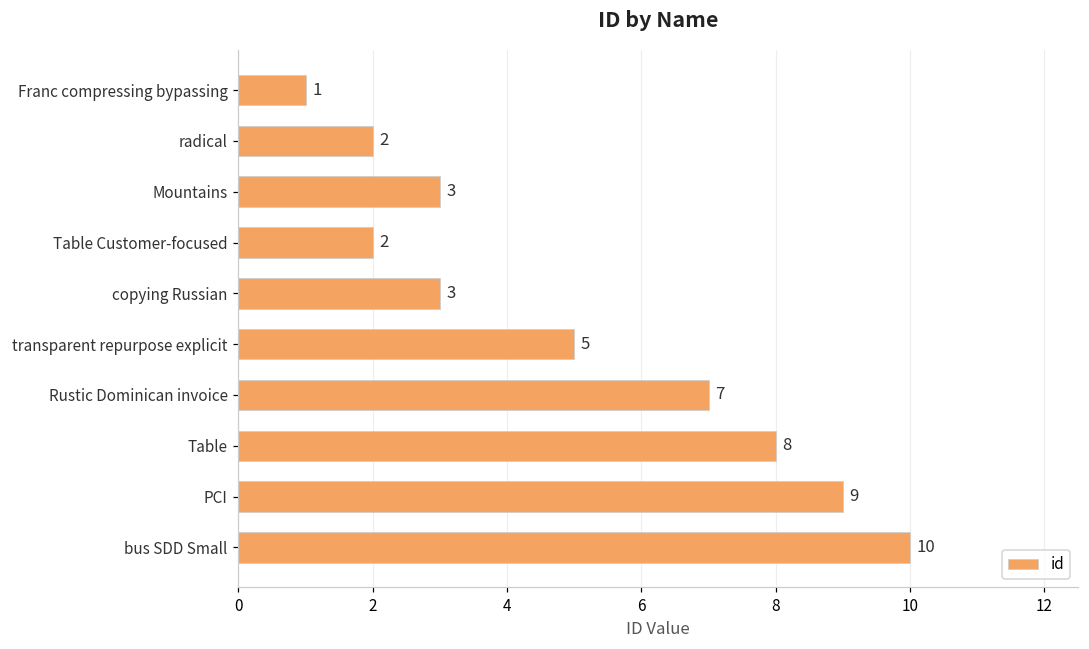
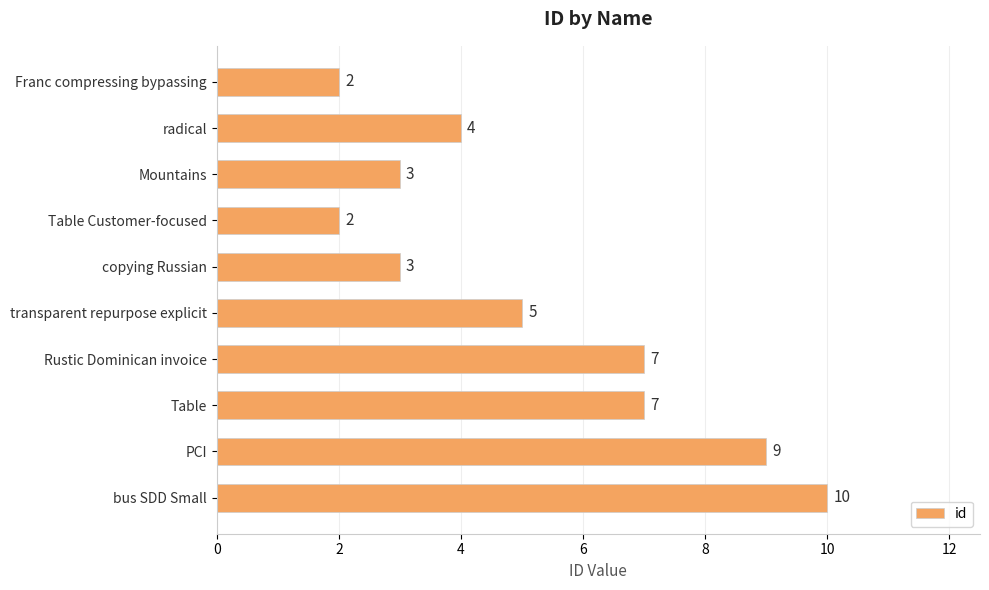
Franc compressing bypassing: 1 -> 2
radical: 2 -> 4
Table: 8 -> 7
